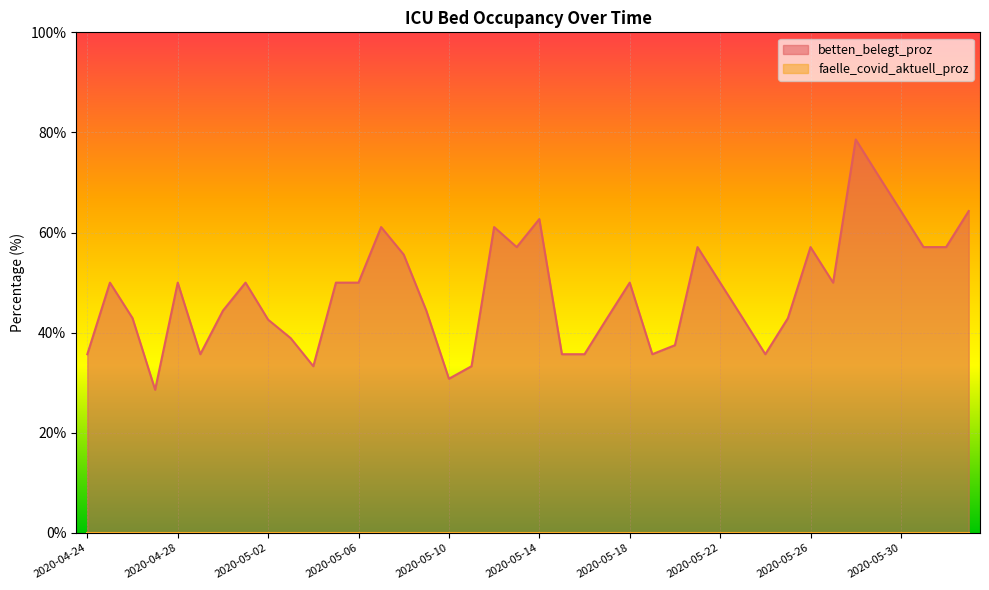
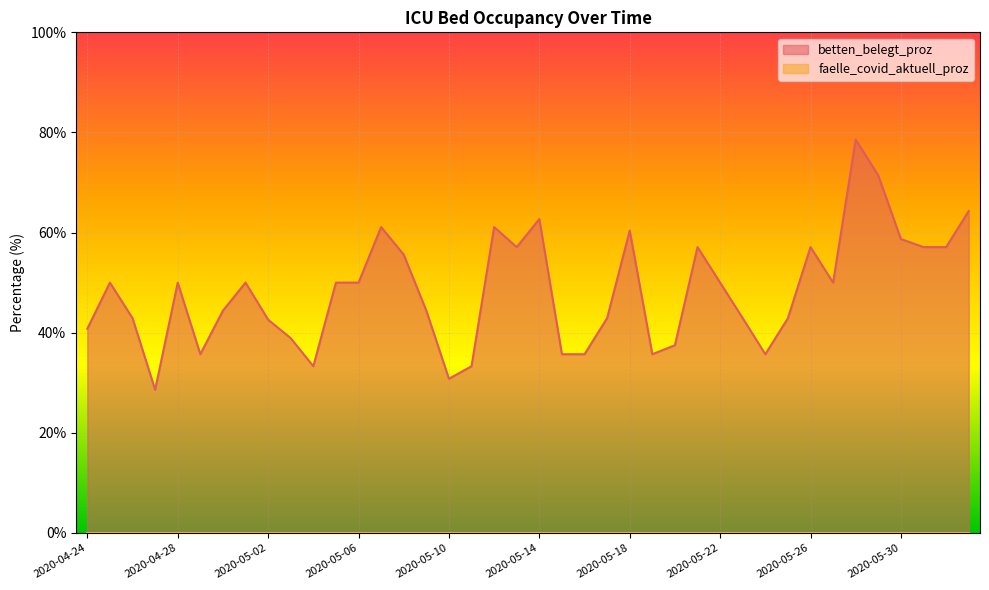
betten_belegt_proz, 2020-04-24: 36% -> 41%
betten_belegt_proz, 2020-05-18: 50% -> 60%
betten_belegt_proz, 2020-05-30: 64% -> 59%
